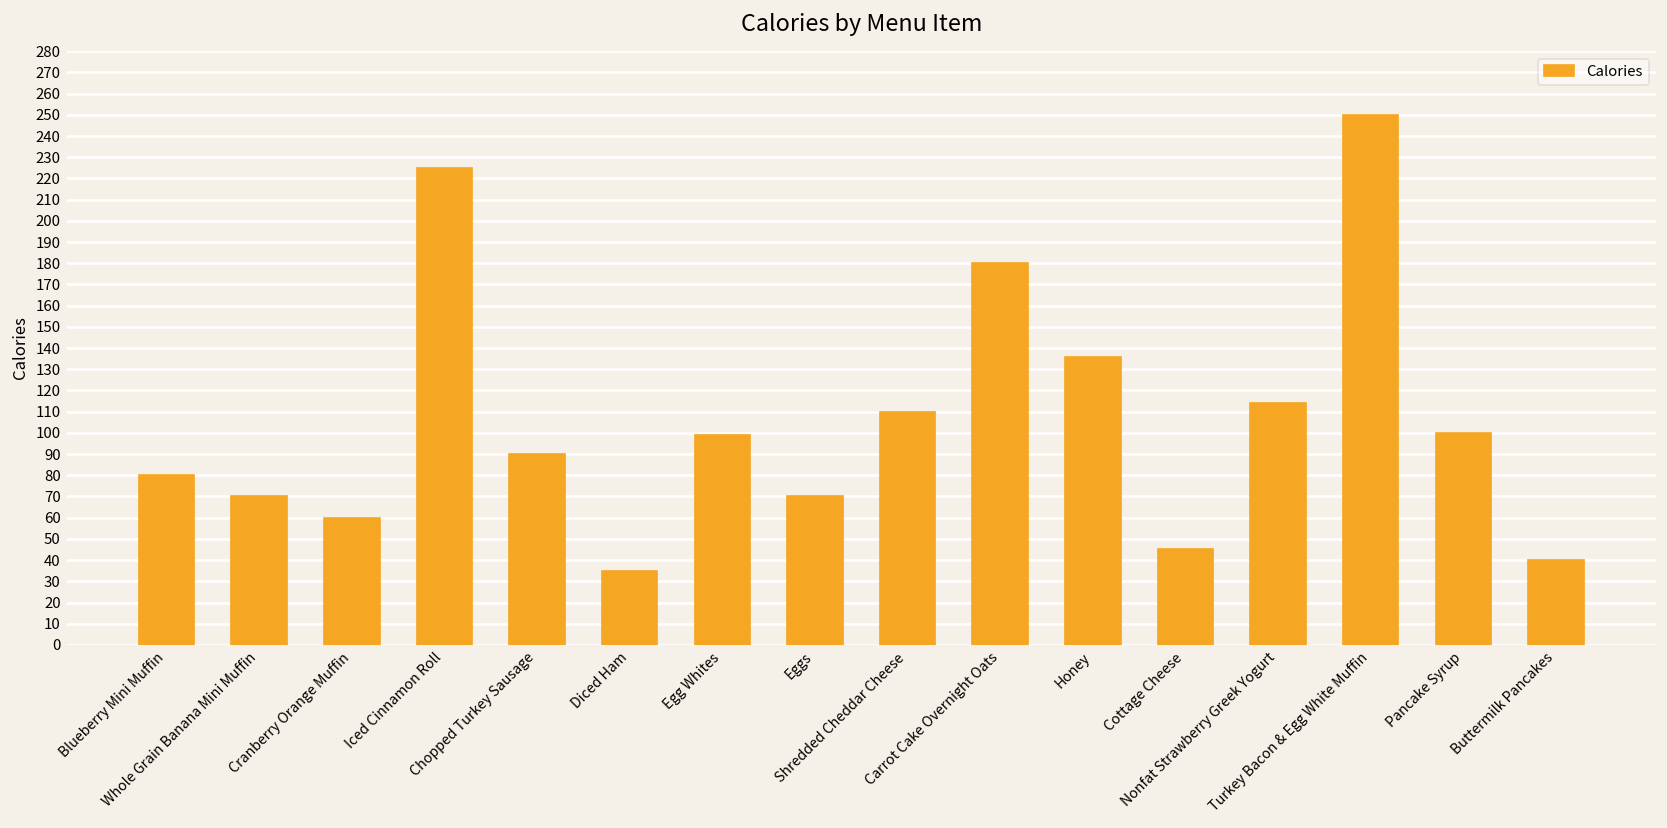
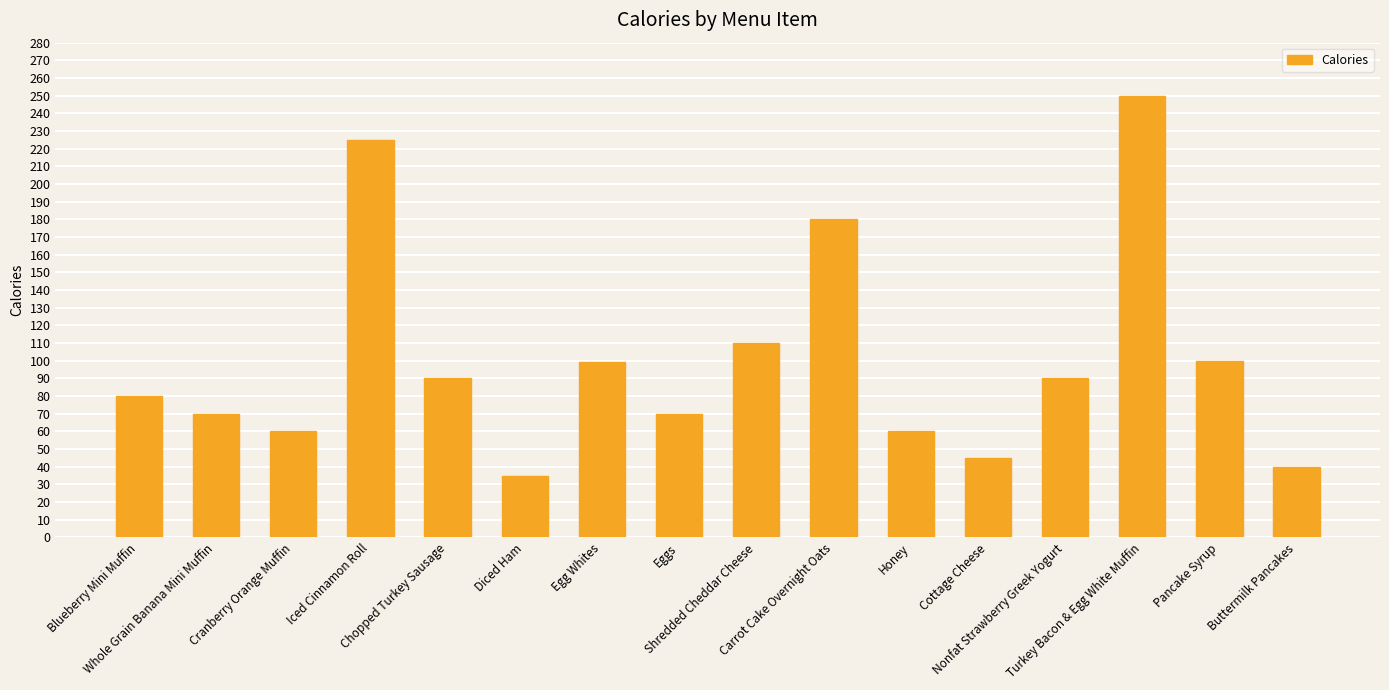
Honey: 136 -> 60
Nonfat Strawberry Greek Yogurt: 114 -> 90
